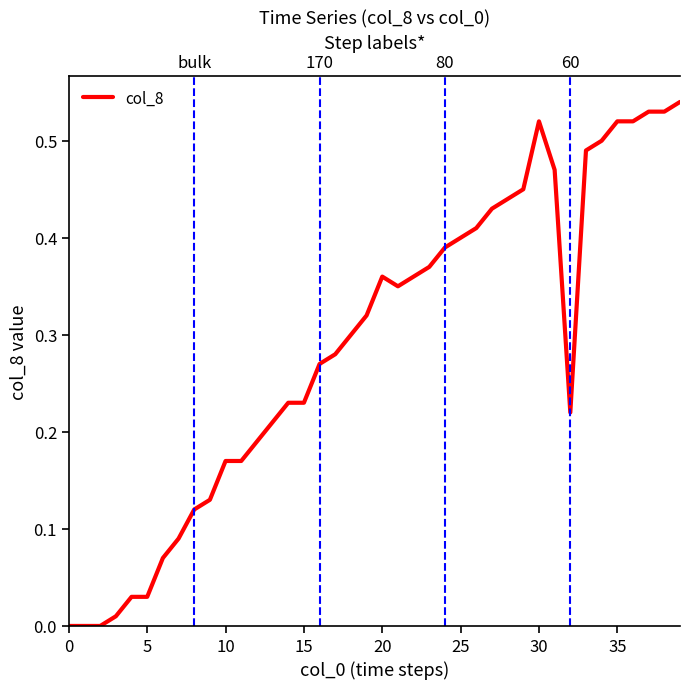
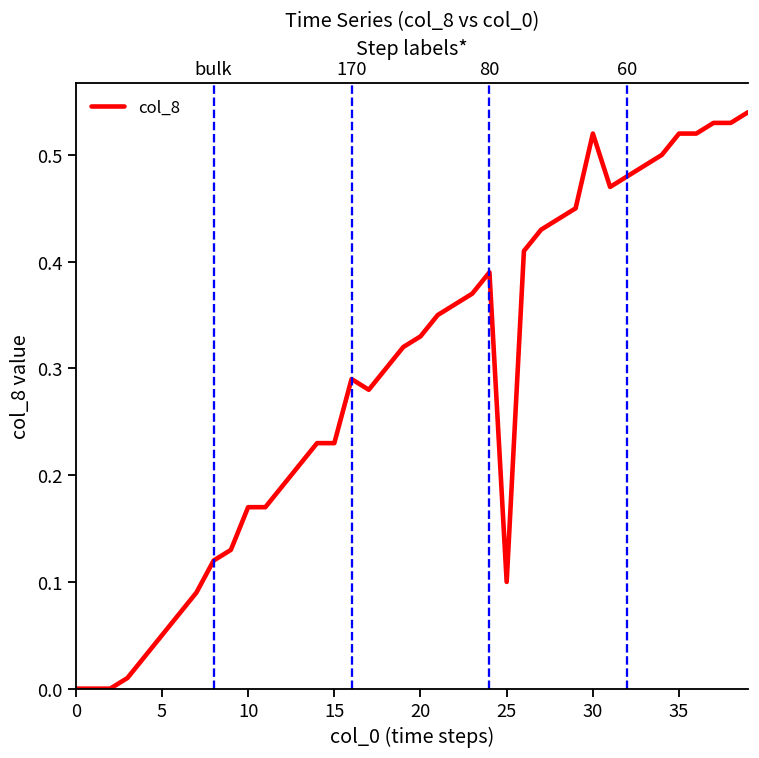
5: 0.03 -> 0.05
170: 0.27 -> 0.29
20: 0.36 -> 0.33
25: 0.4 -> 0.1
60: 0.22 -> 0.48
